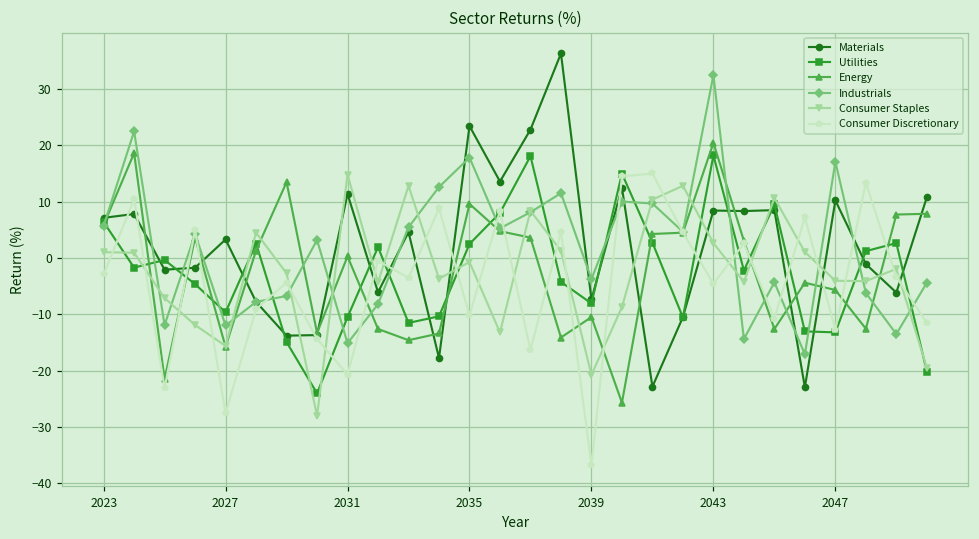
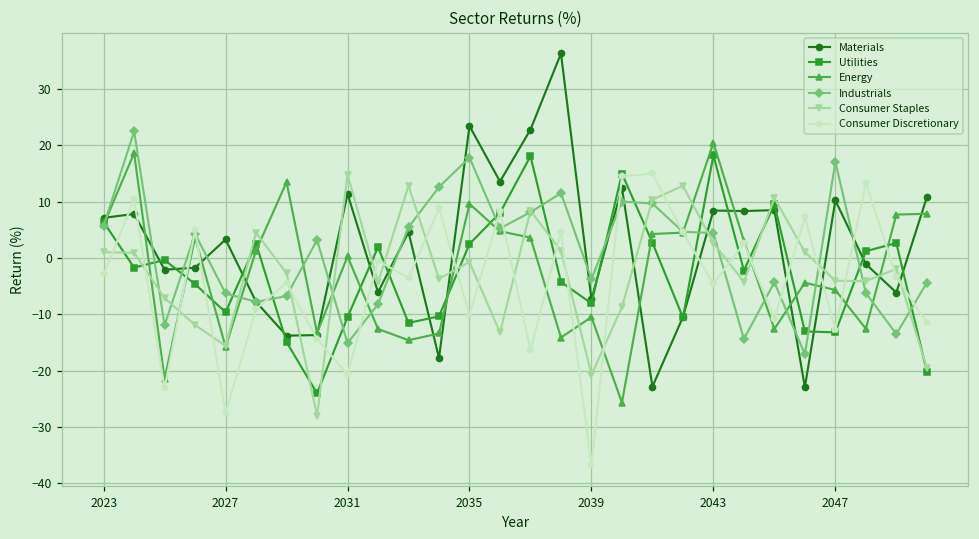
Industrials, 2027: -12 -> -6
Industrials, 2043: 32 -> 4
